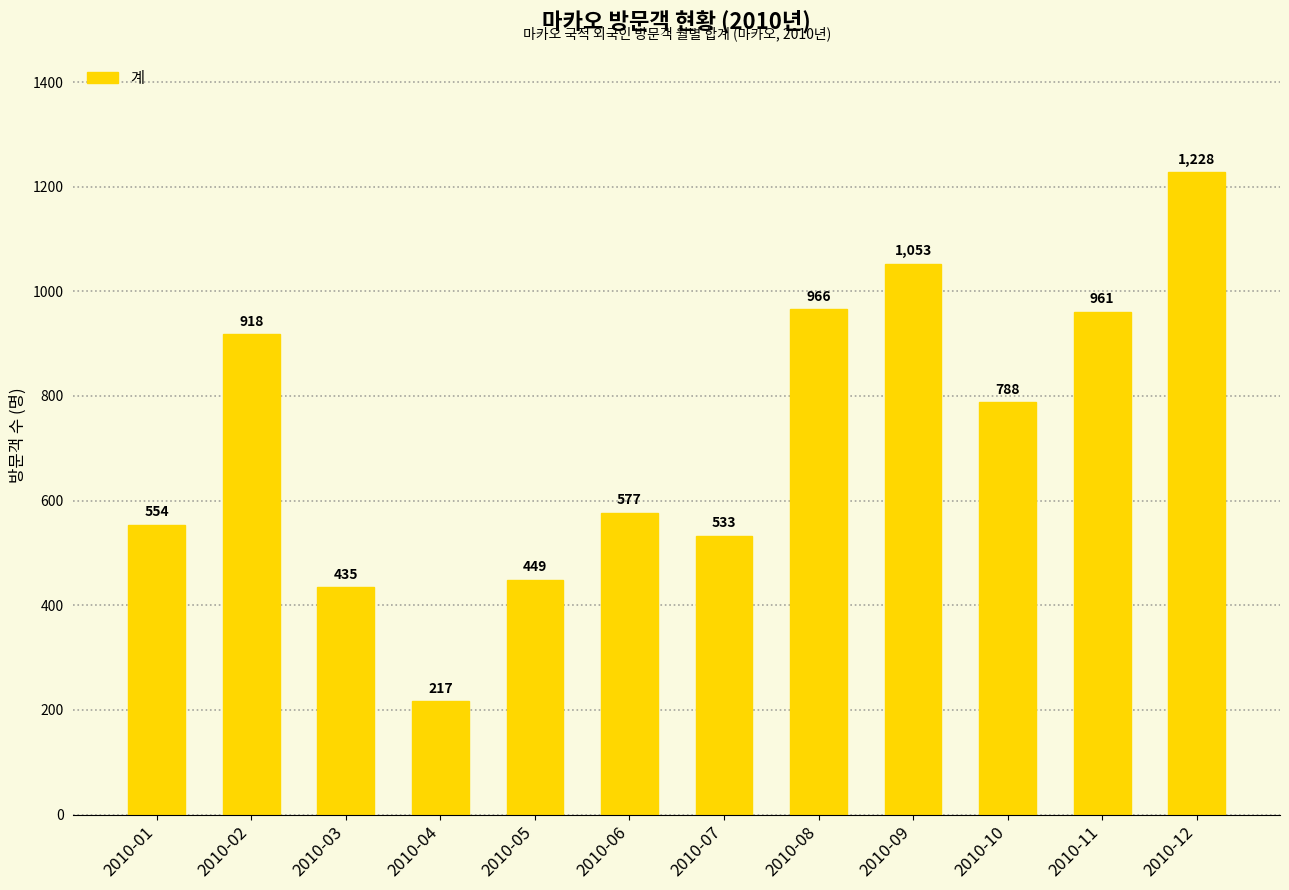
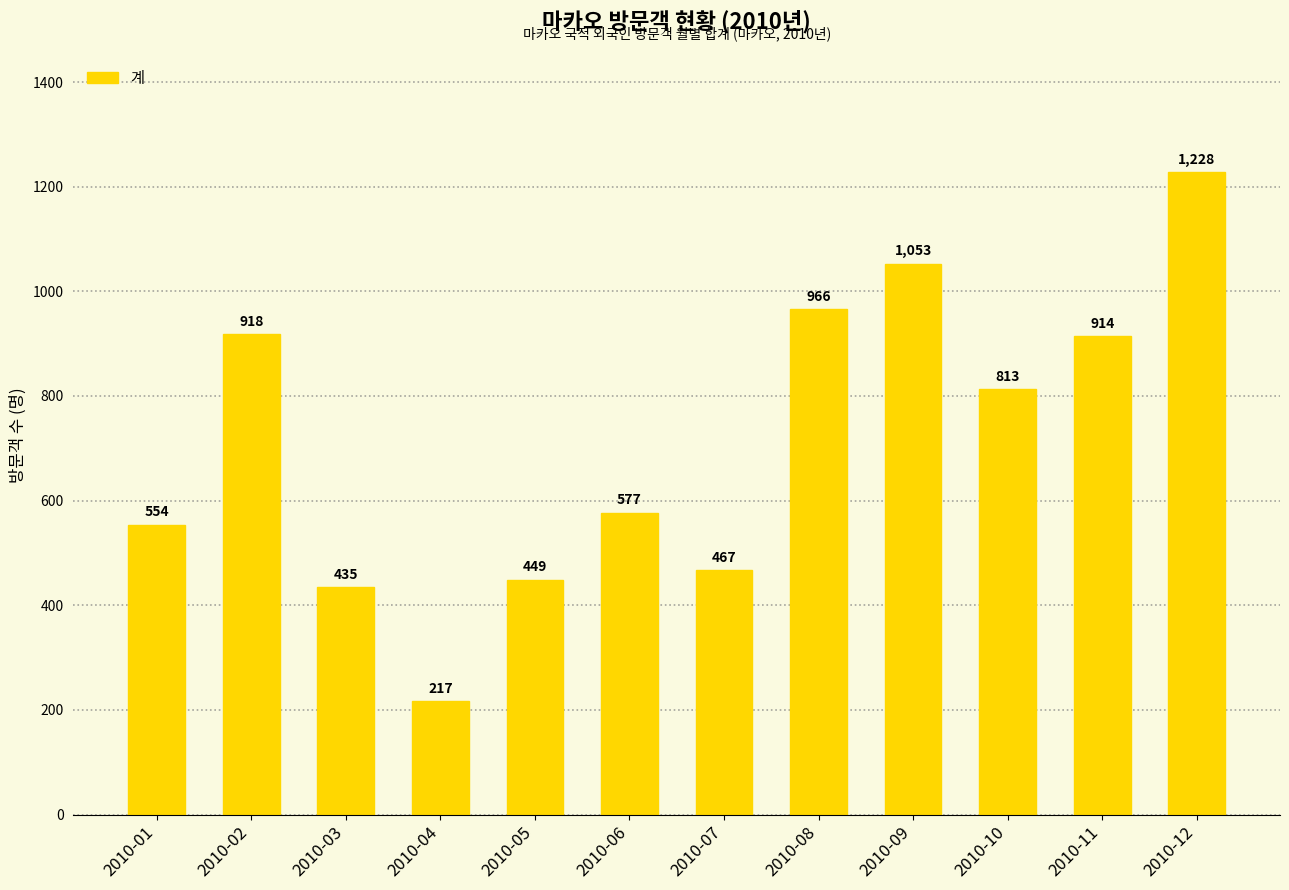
2010-07: 533 -> 467
2010-10: 788 -> 813
2010-11: 961 -> 914
